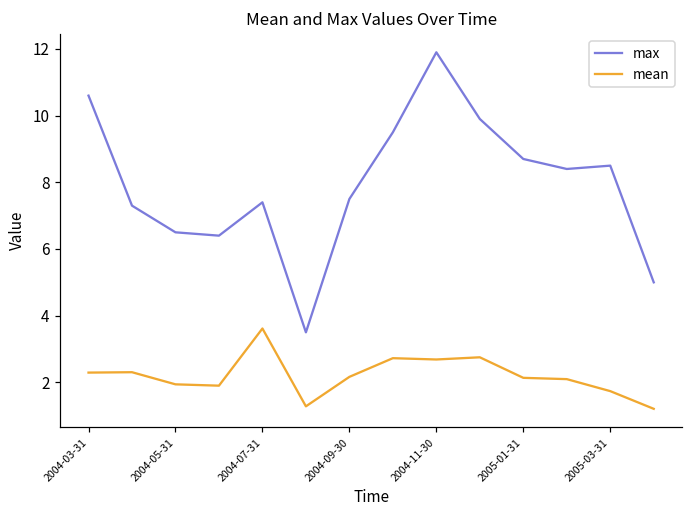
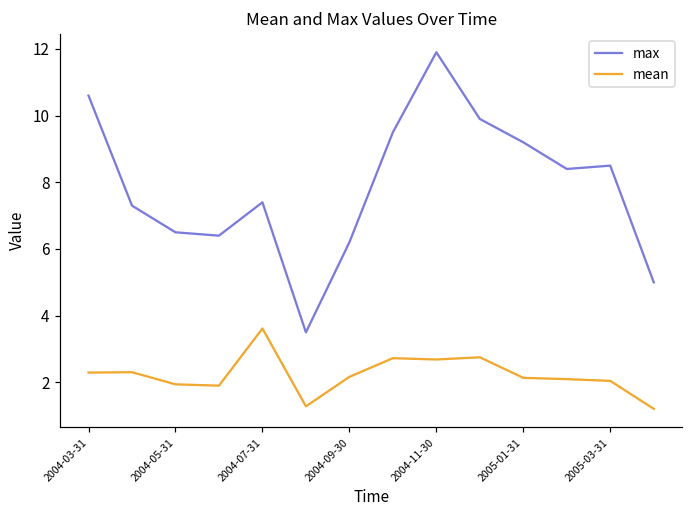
max, 2004-09-30: 7.5 -> 6.2
max, 2005-01-31: 8.7 -> 9.2
mean, 2005-03-31: 1.7 -> 2.0
